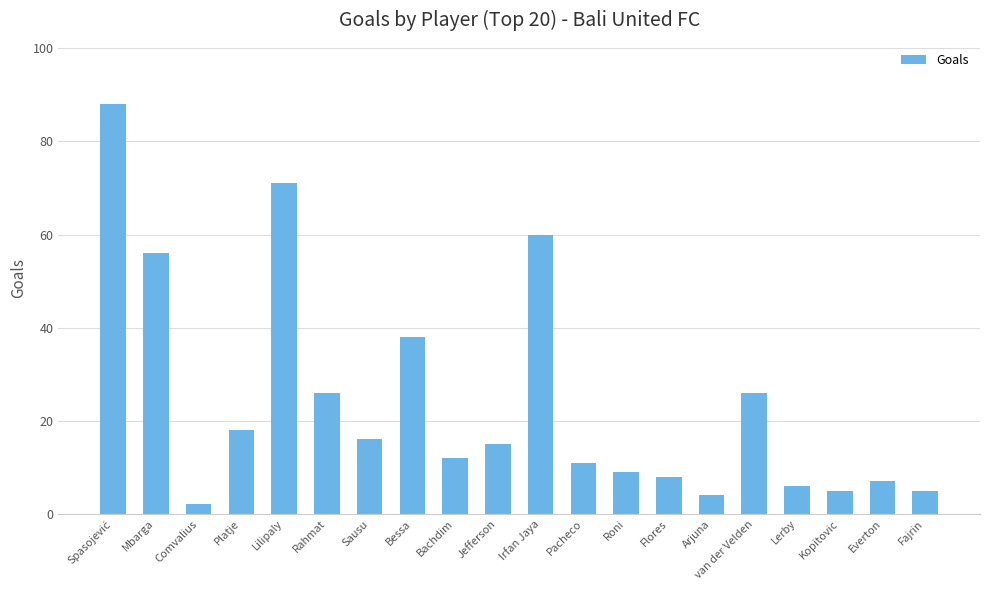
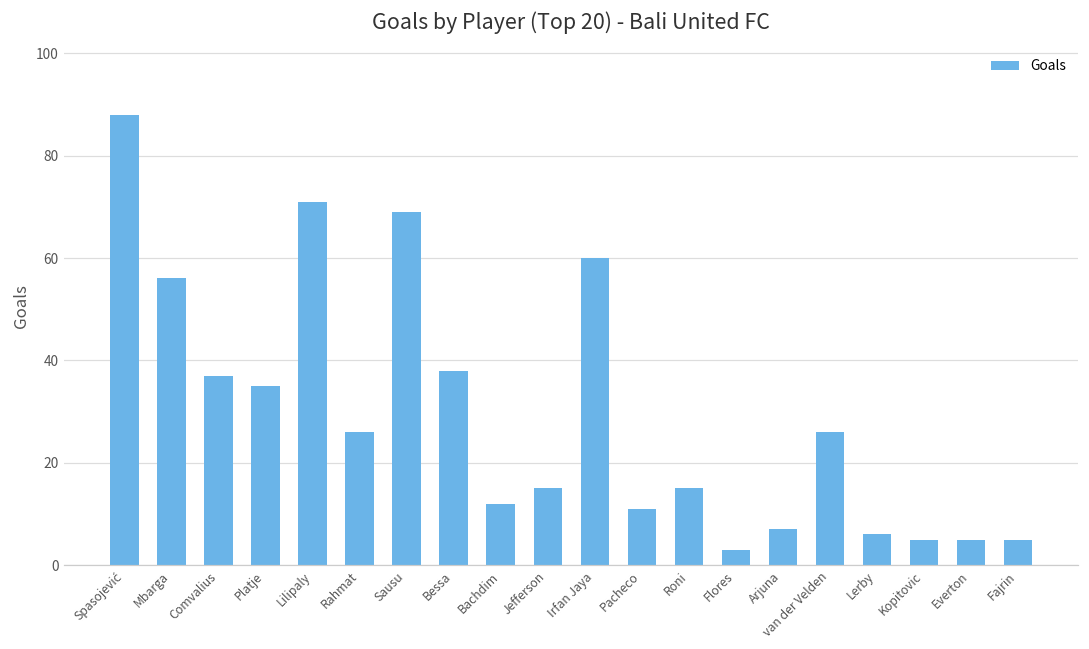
Comvalius: 2 -> 37
Platje: 18 -> 35
Sausu: 16 -> 69
Roni: 9 -> 15
Flores: 8 -> 3
Arjuna: 4 -> 7
Everton: 7 -> 5
